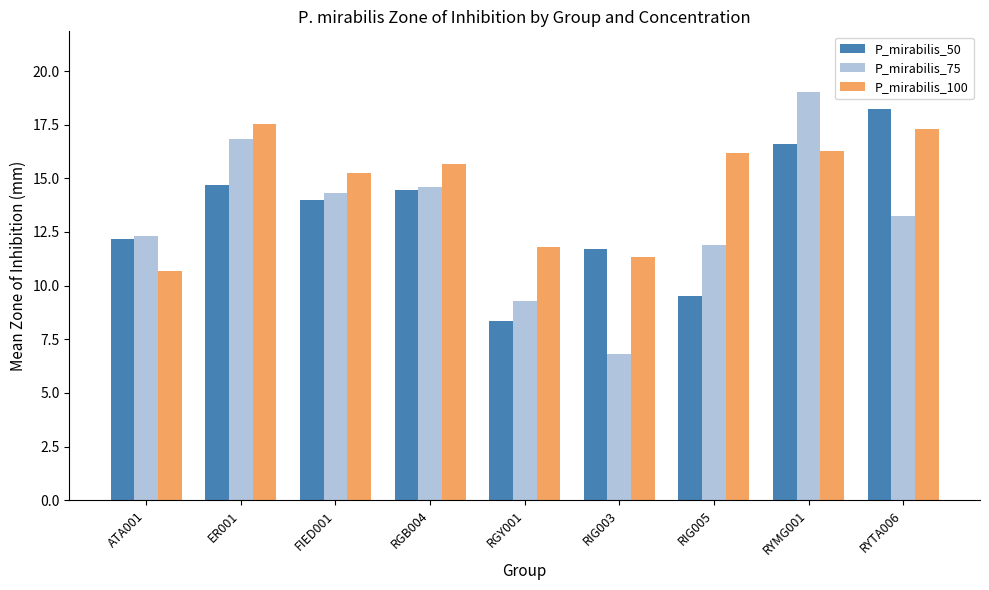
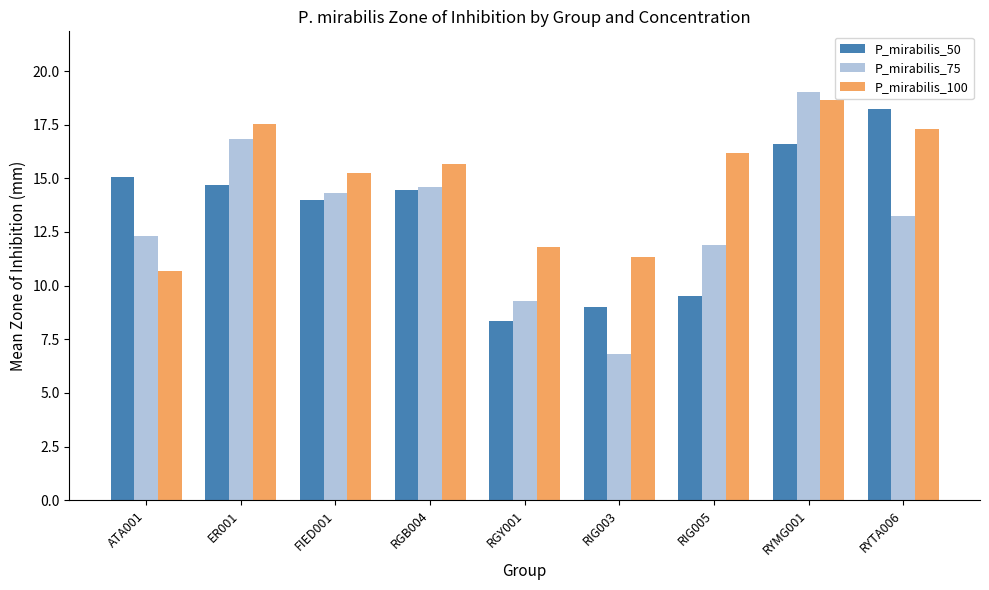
P_mirabilis_50, ATA001: 12.2 -> 15.1
P_mirabilis_50, RIG003: 11.7 -> 9.0
P_mirabilis_100, RYMG001: 16.3 -> 18.7
